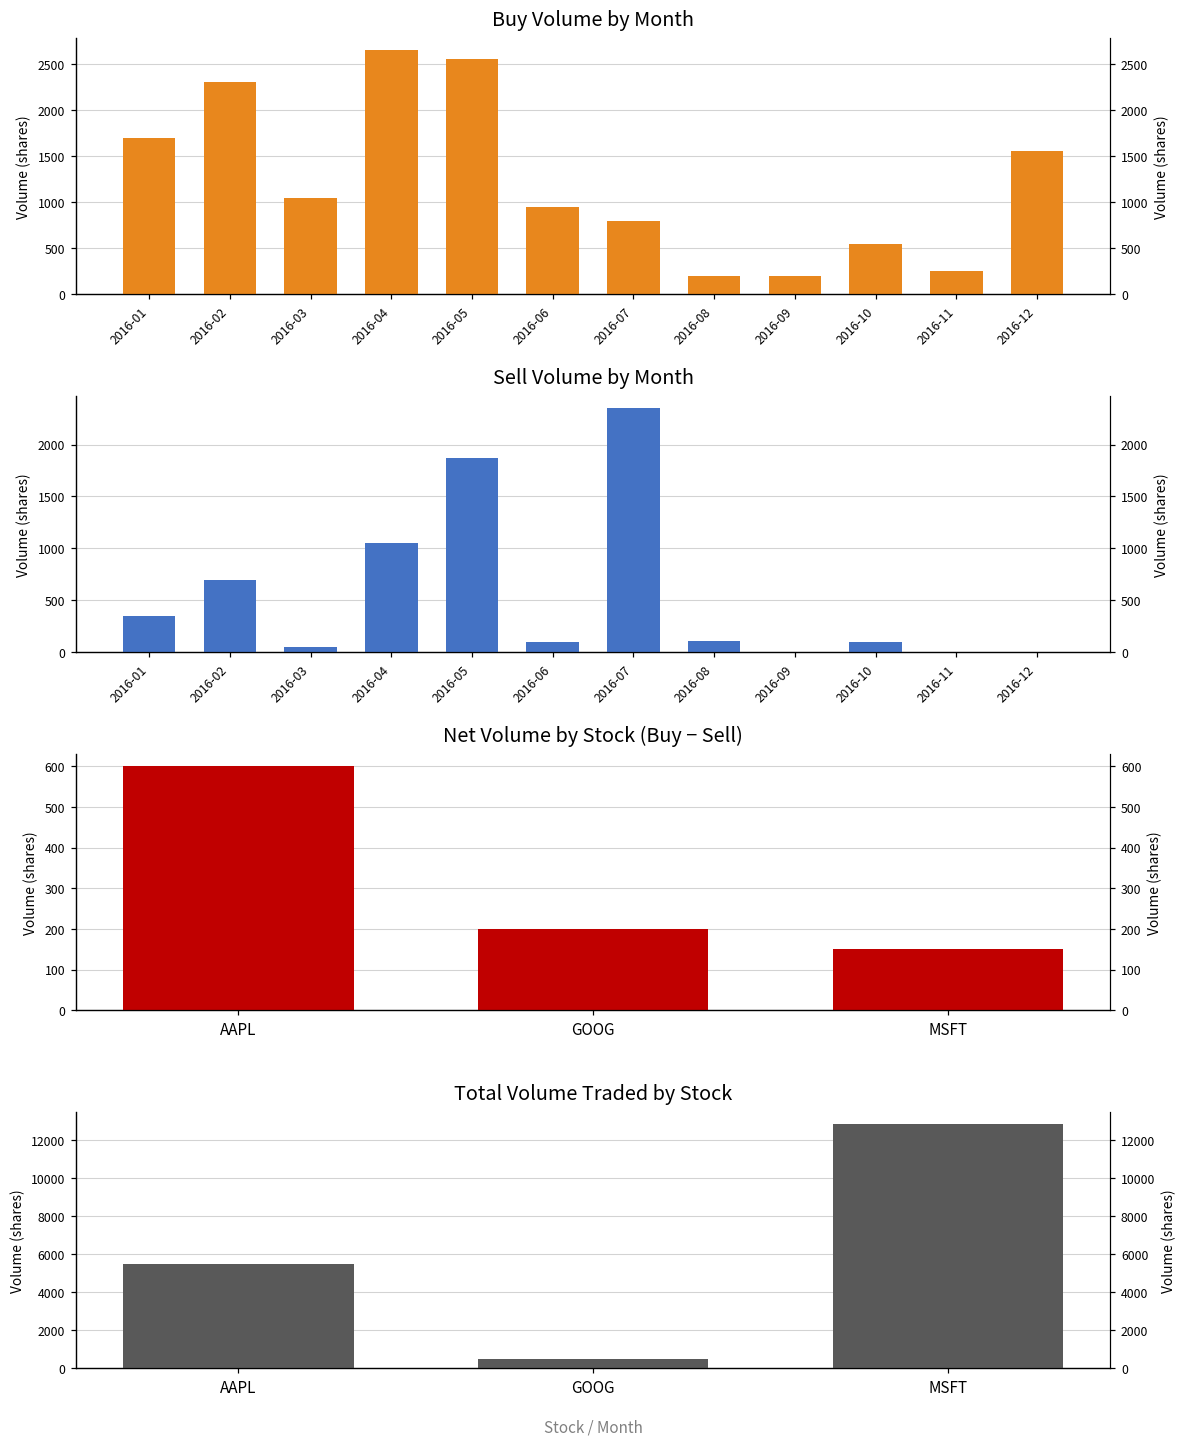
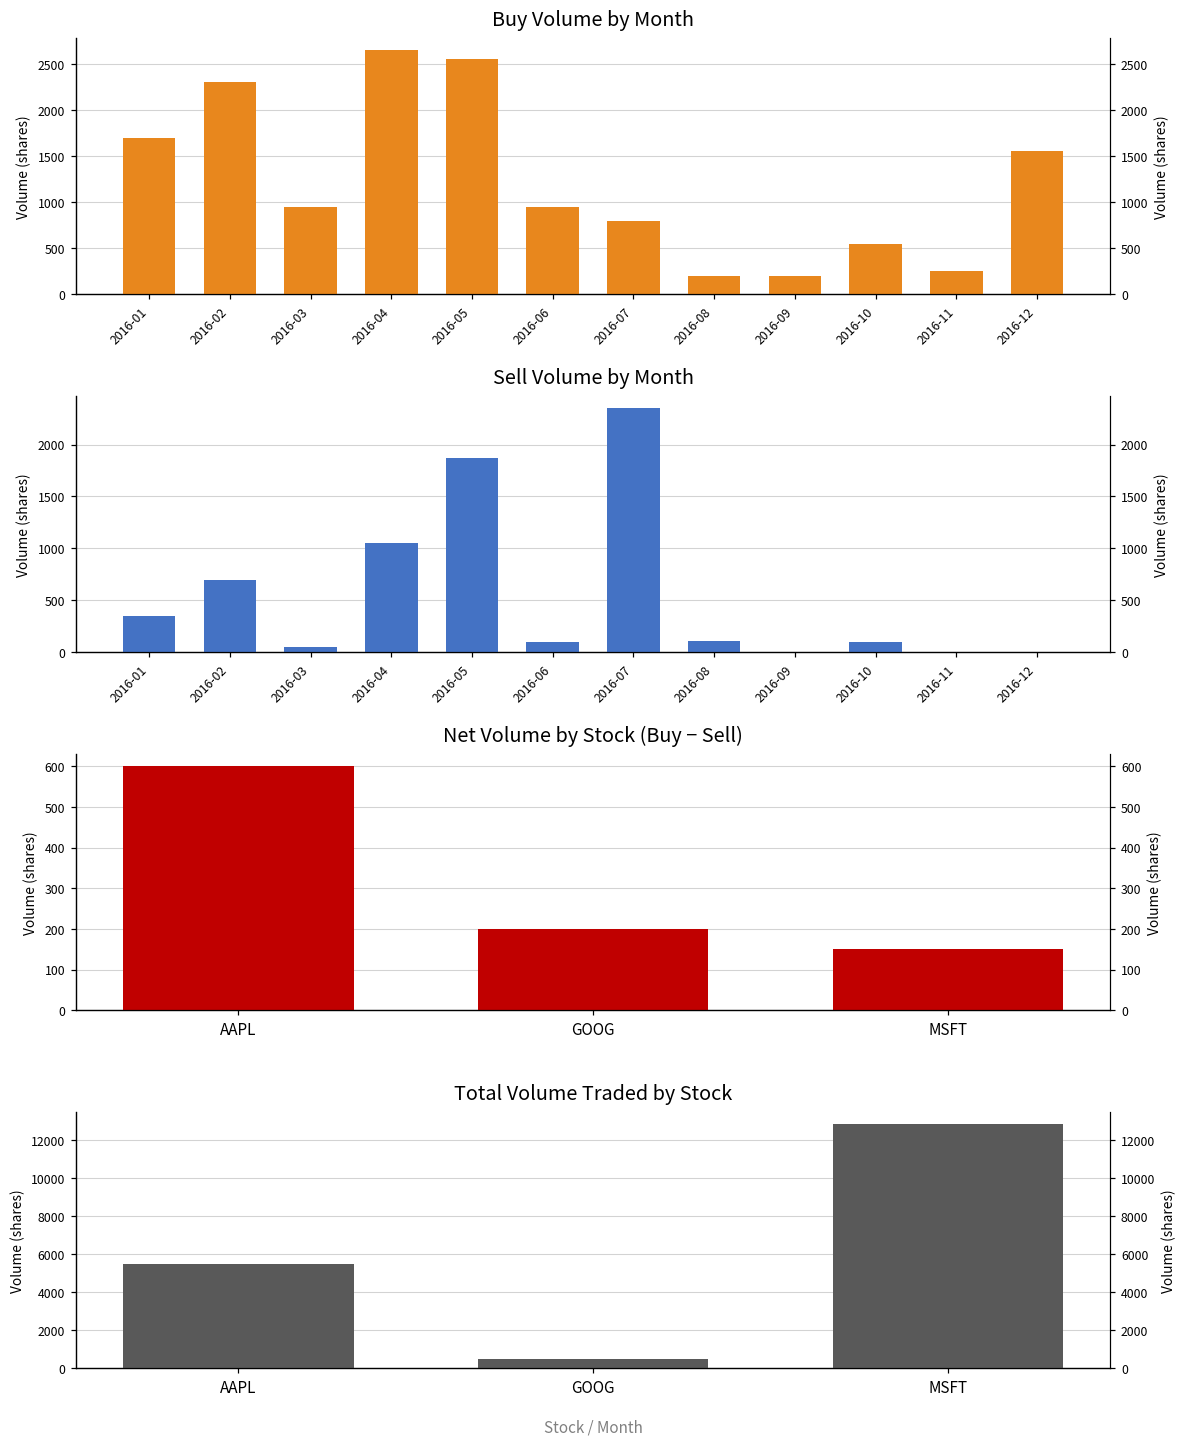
Buy Volume by Month, 2016-03: 1050 -> 950
